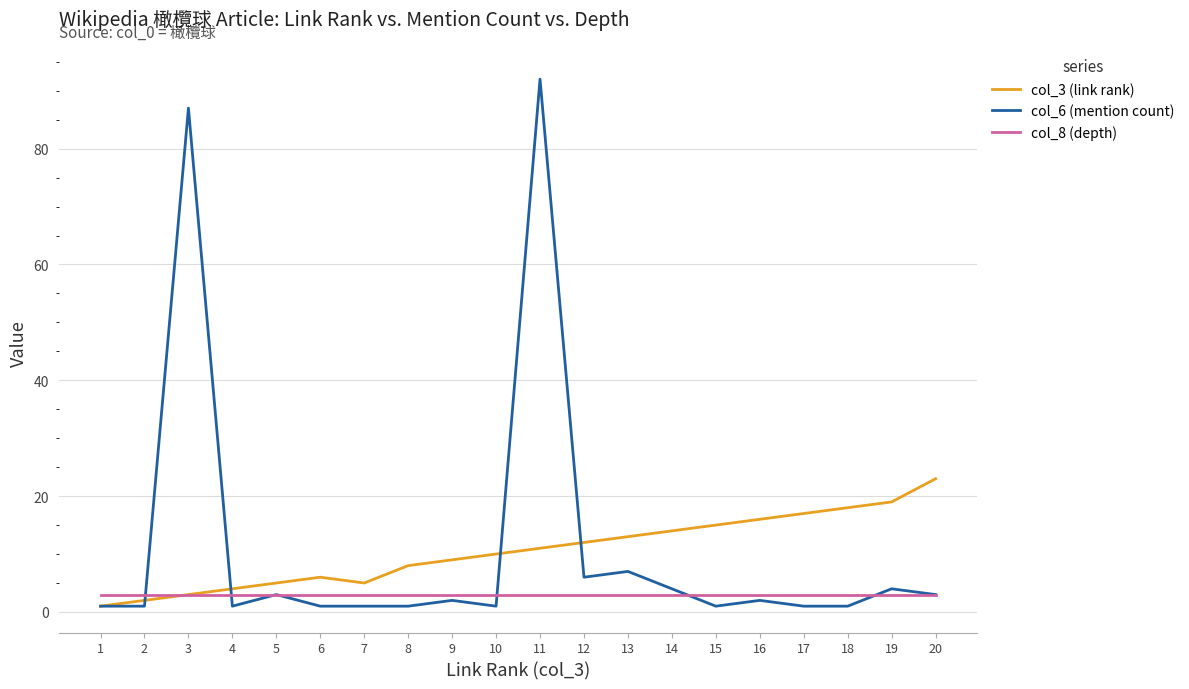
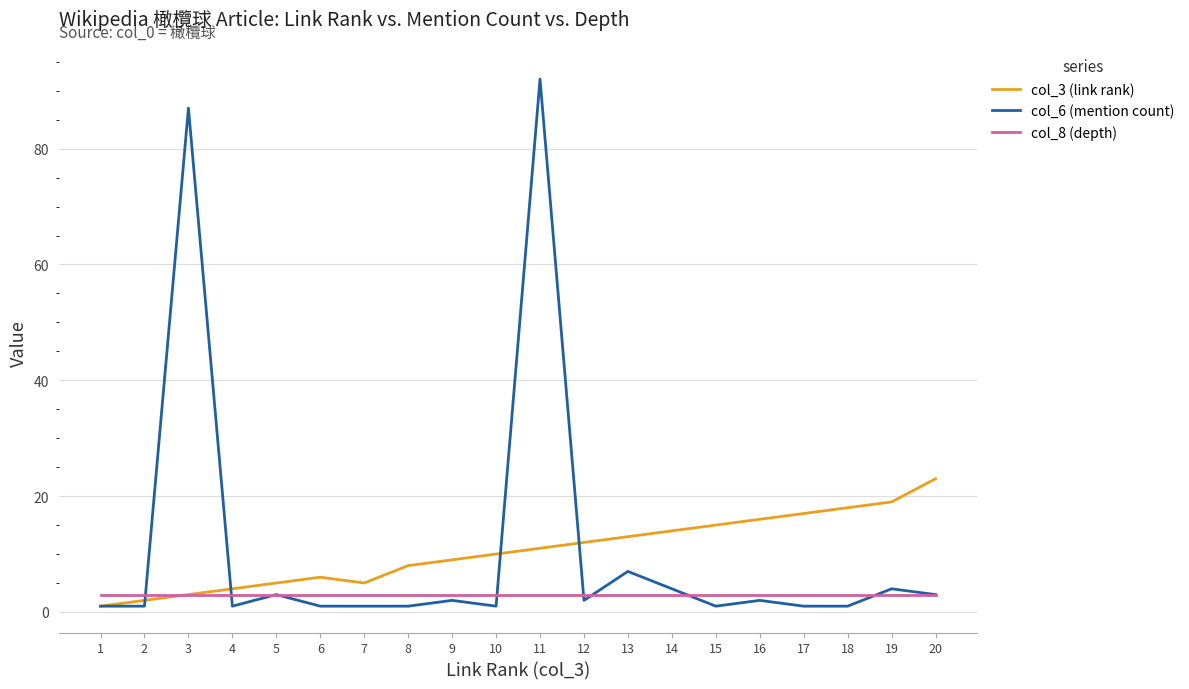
col_6 (mention count), 12: 6 -> 2
